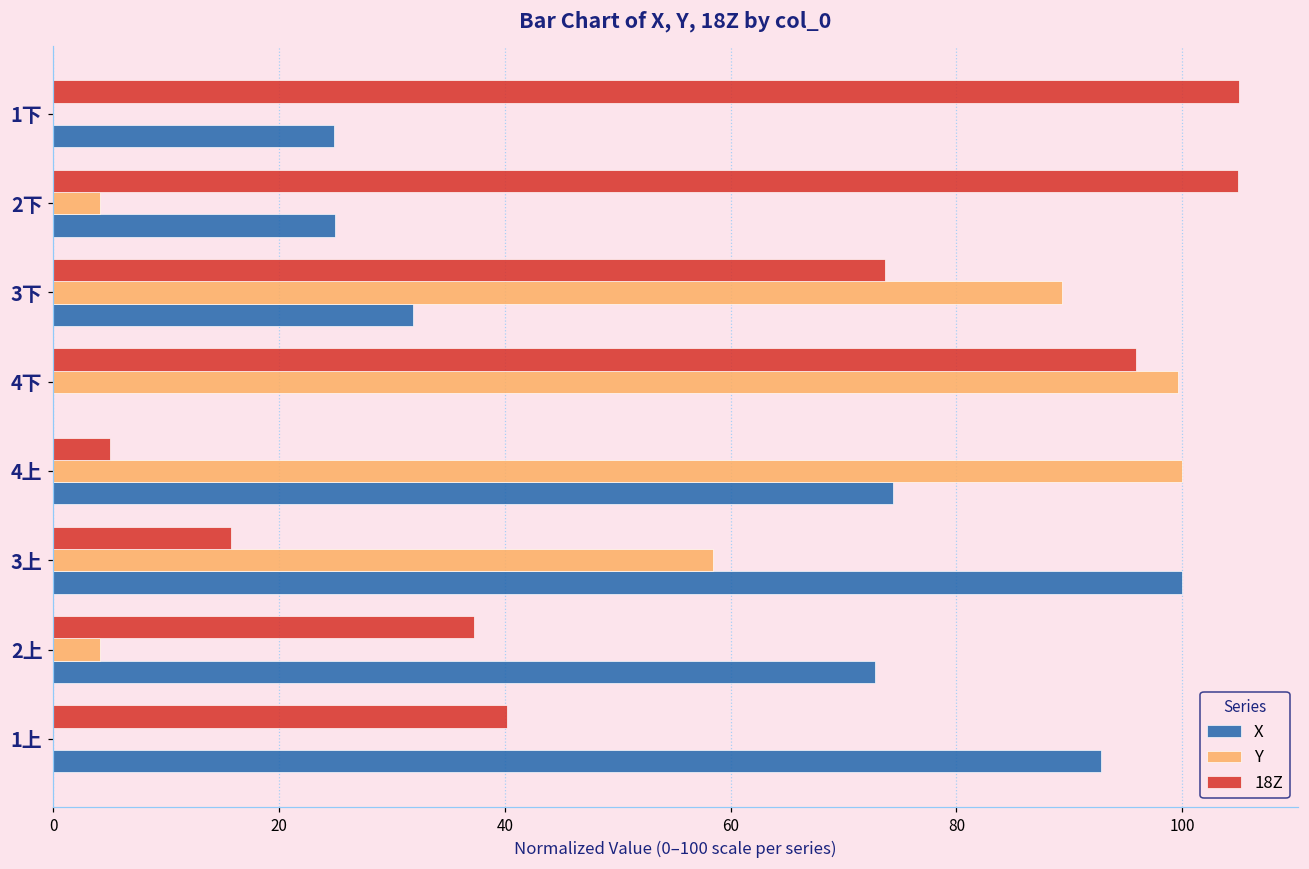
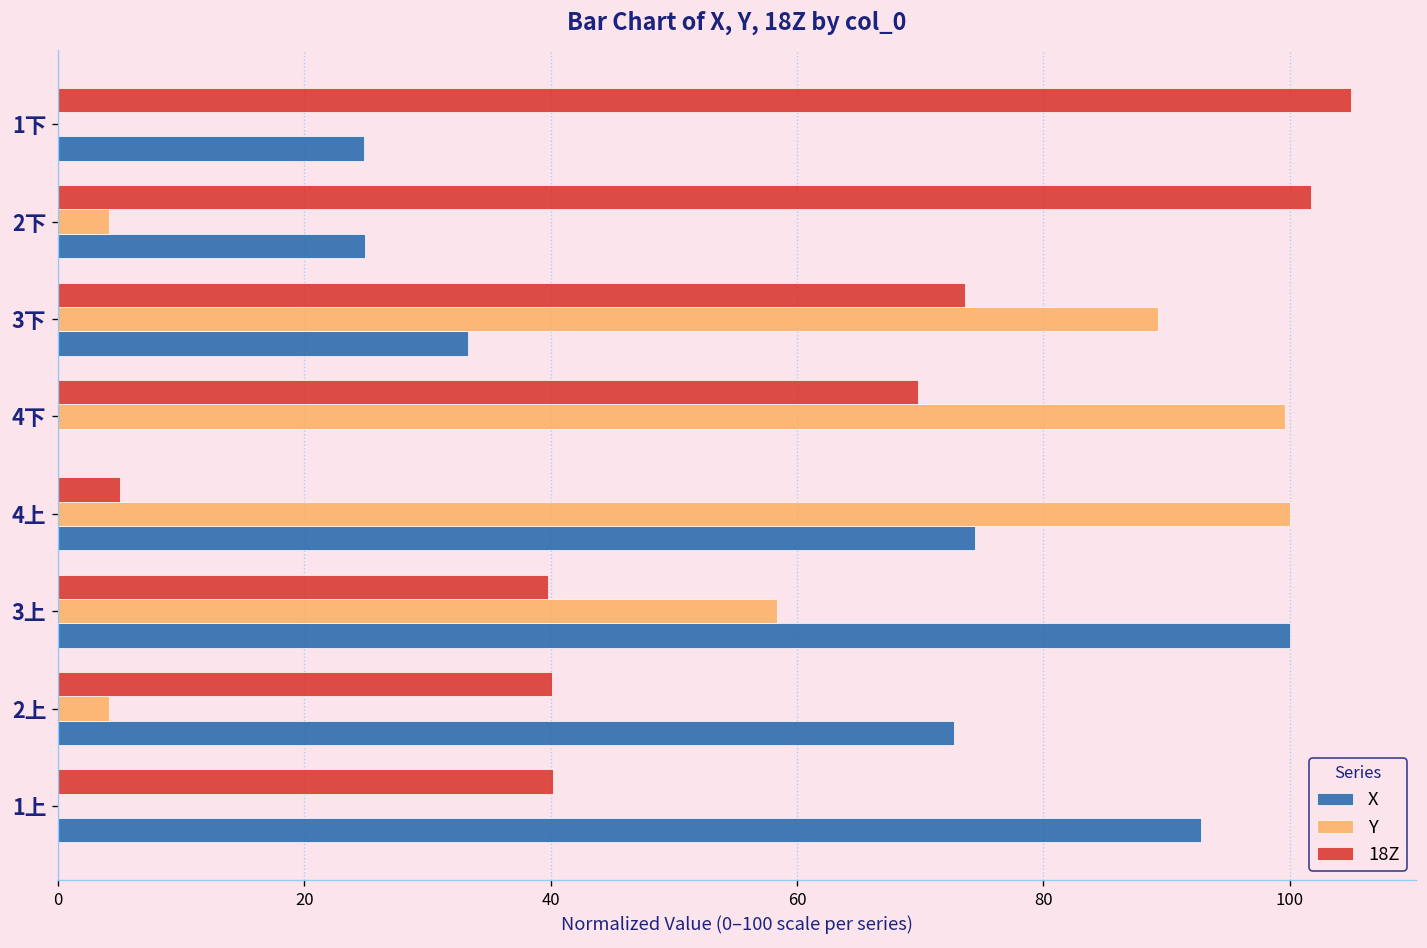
18Z, 2下: 104.9 -> 101.7
X, 3下: 31.9 -> 33.3
18Z, 4下: 95.9 -> 69.8
18Z, 3上: 15.7 -> 39.8
18Z, 2上: 37.3 -> 40.1
